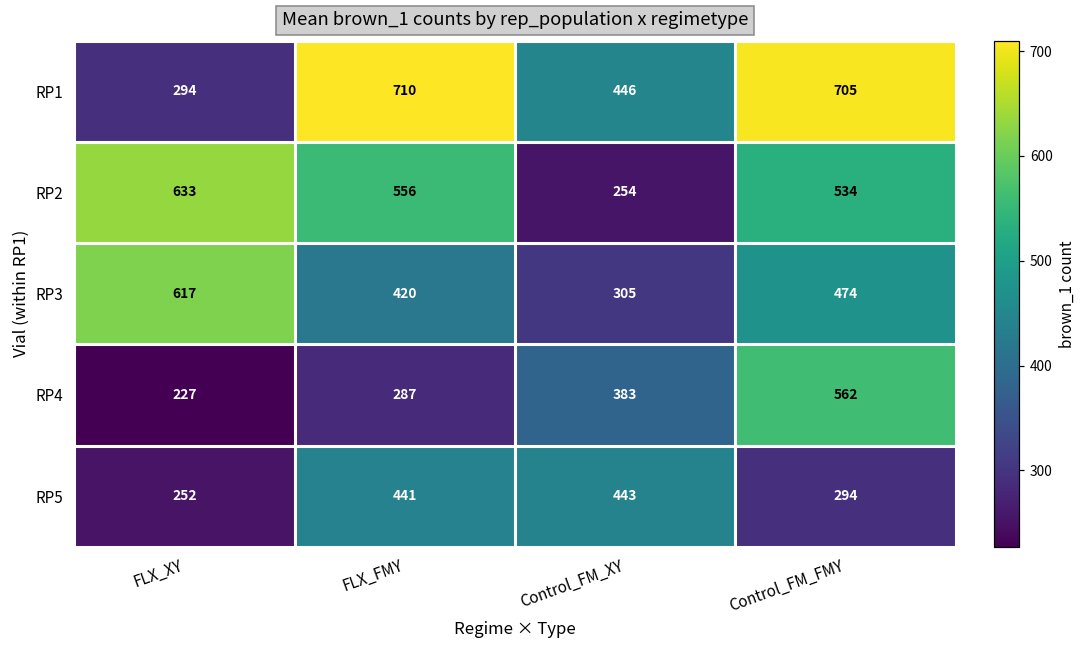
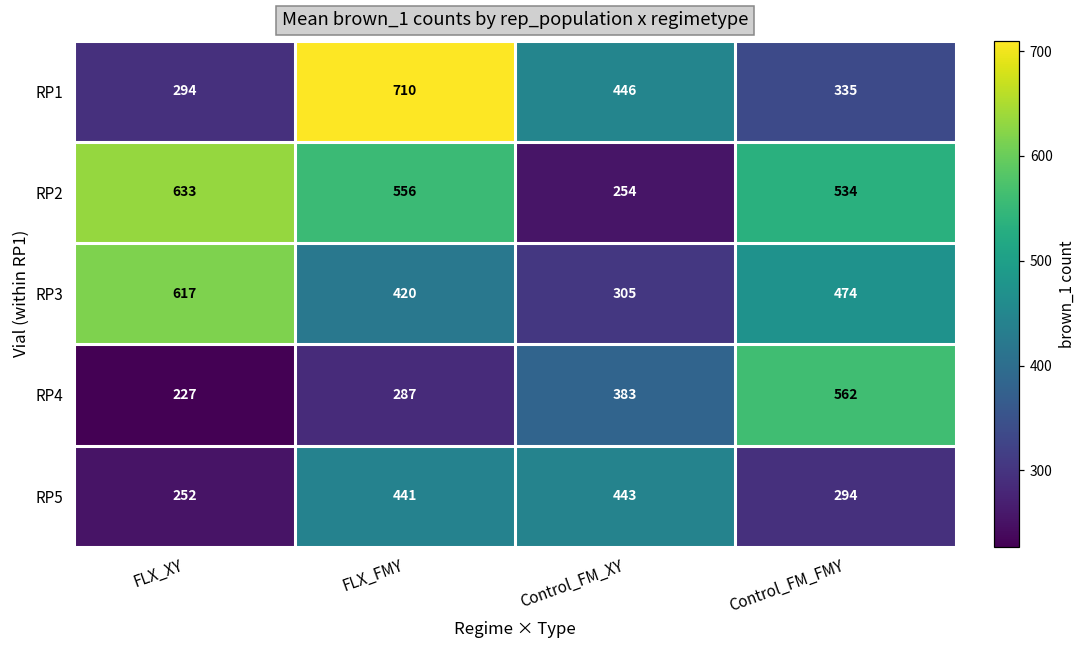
RP1, Control_FM_FMY: 705 -> 335
